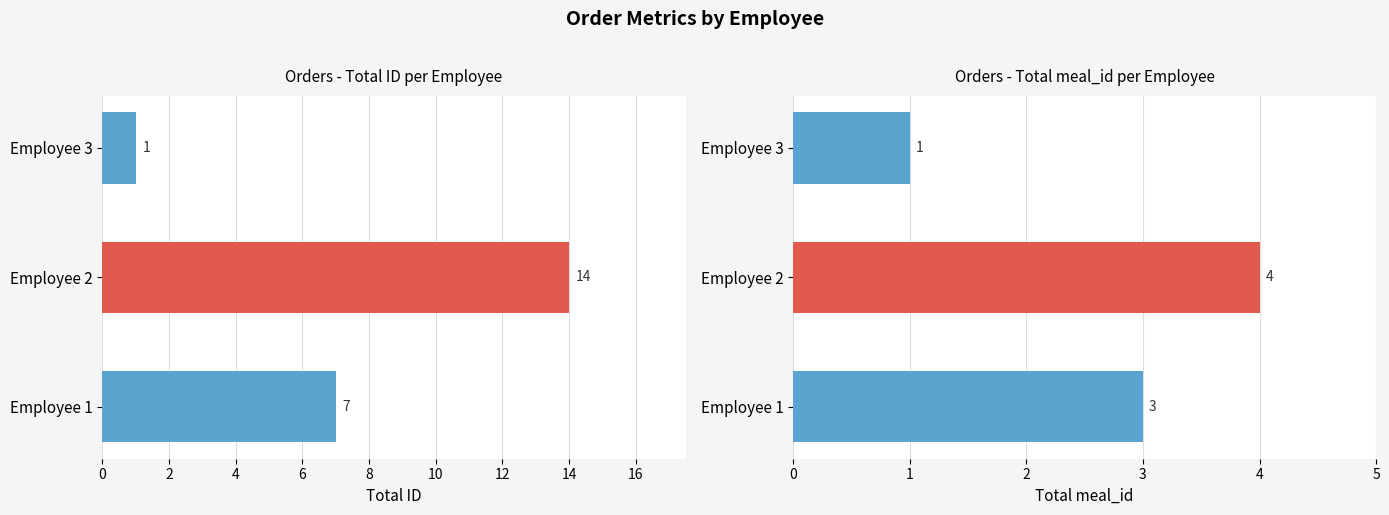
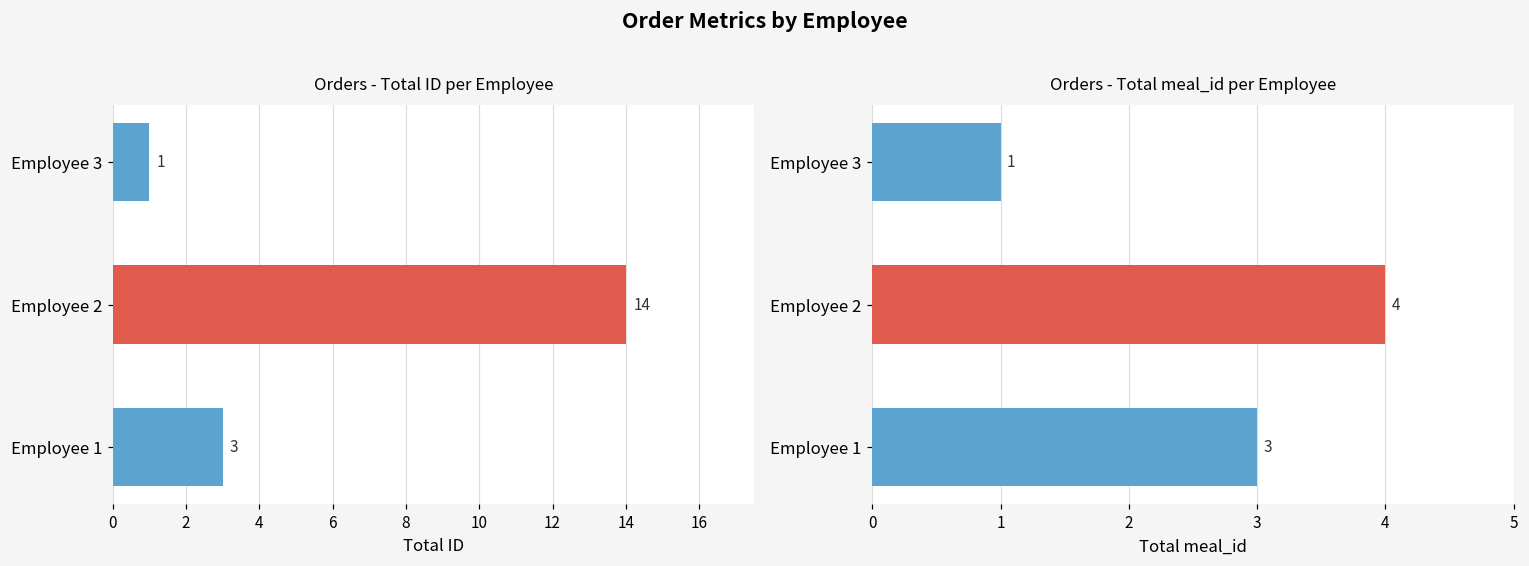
Orders - Total ID per Employee, Employee 1: 7 -> 3
